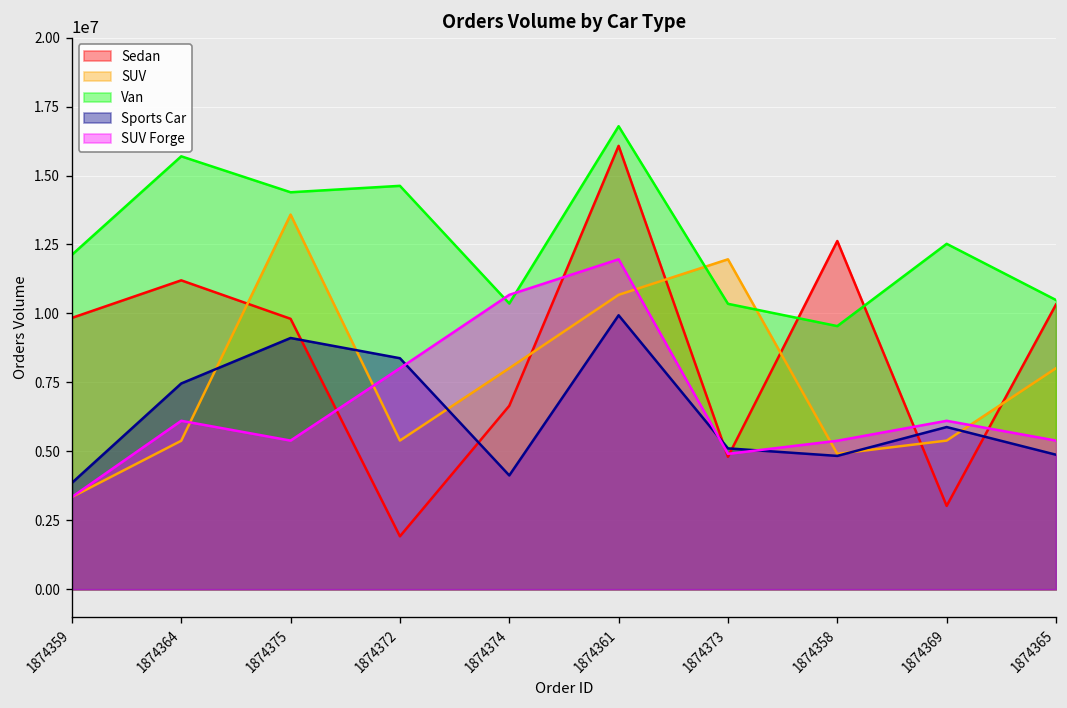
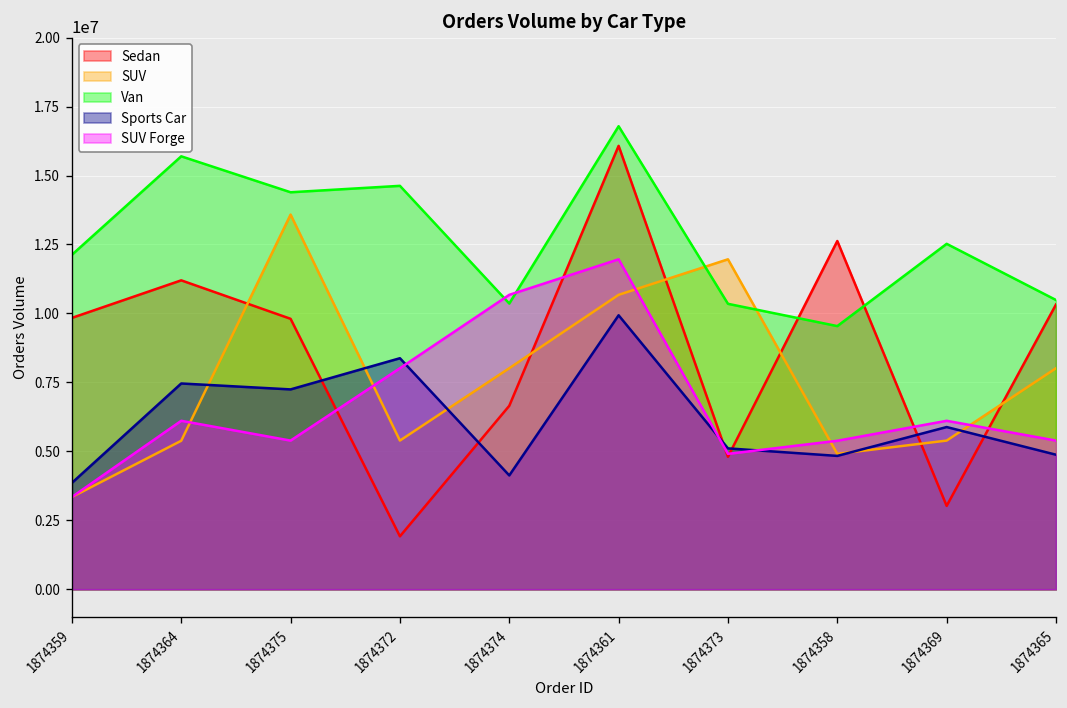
Sports Car, 1874375: 9100000 -> 7200000
